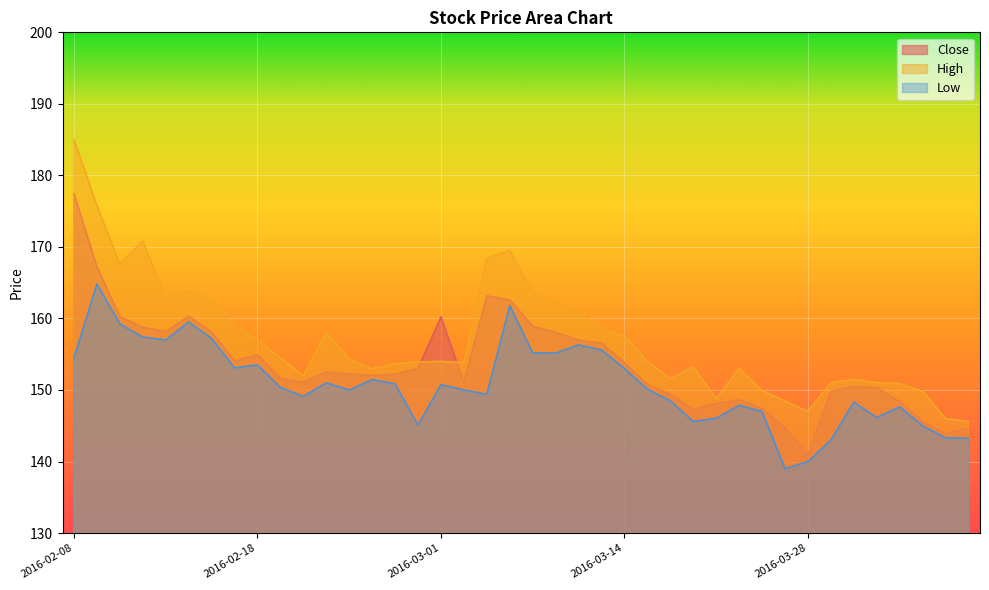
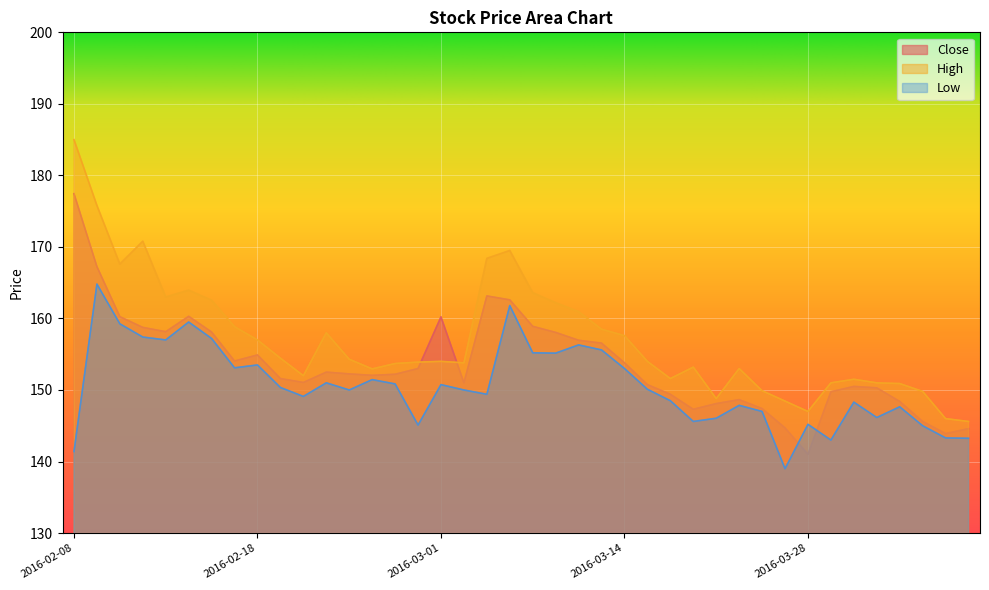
Low, 2016-02-08: 155 -> 141
Low, 2016-03-28: 140 -> 145
